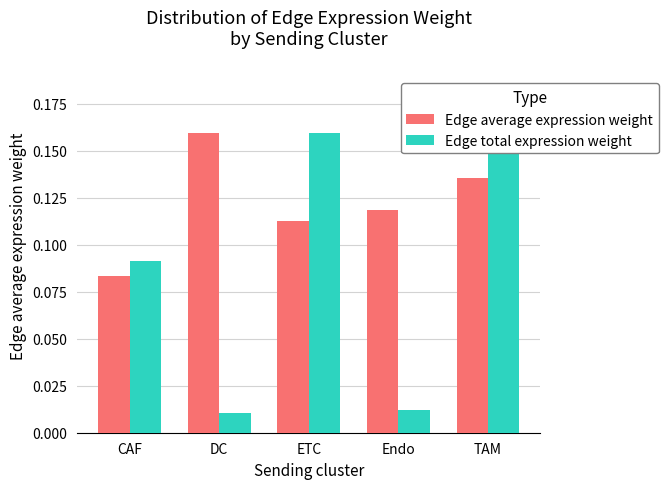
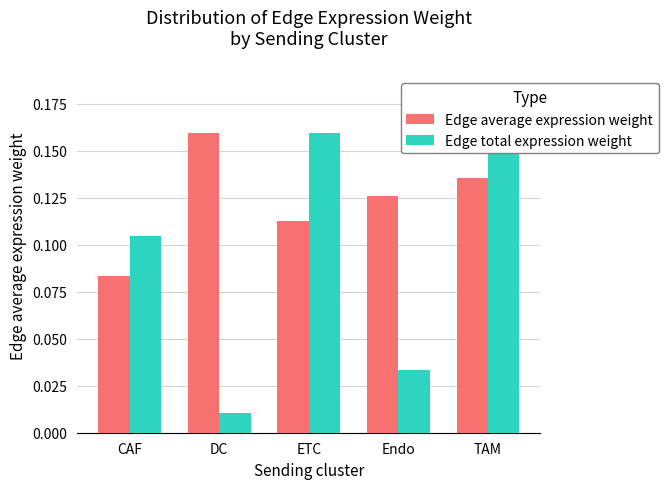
Edge total expression weight, CAF: 0.091 -> 0.105
Edge average expression weight, Endo: 0.118 -> 0.126
Edge total expression weight, Endo: 0.012 -> 0.033
